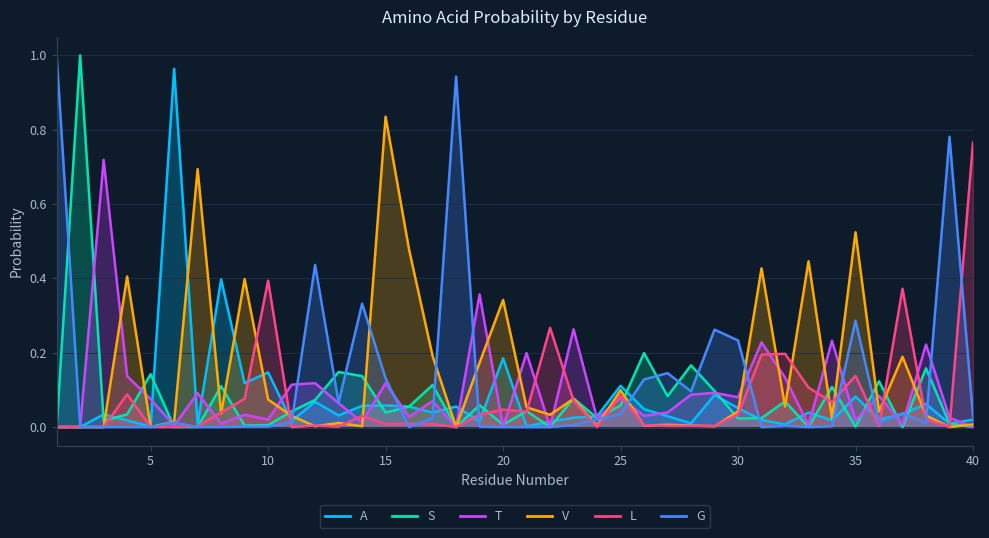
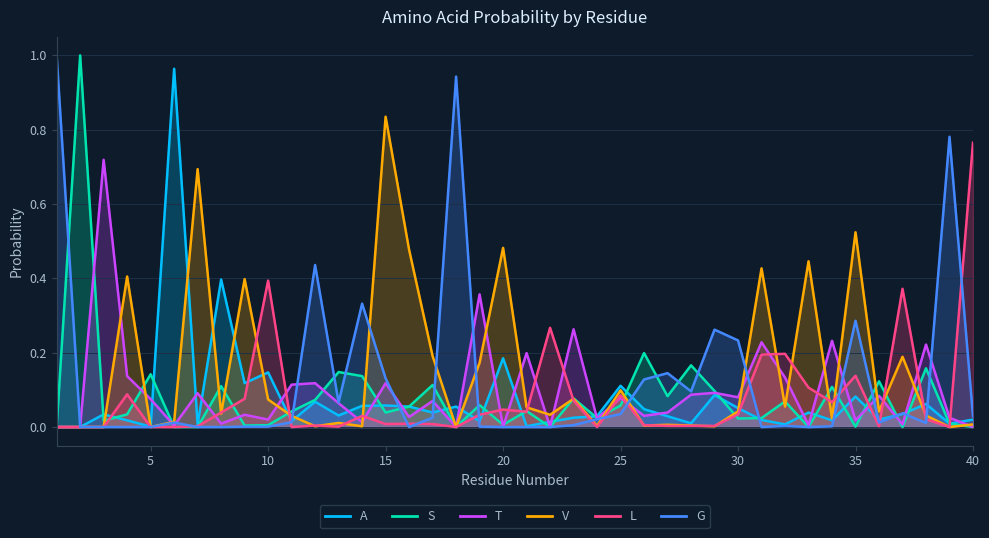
V, 20: 0.34 -> 0.48
